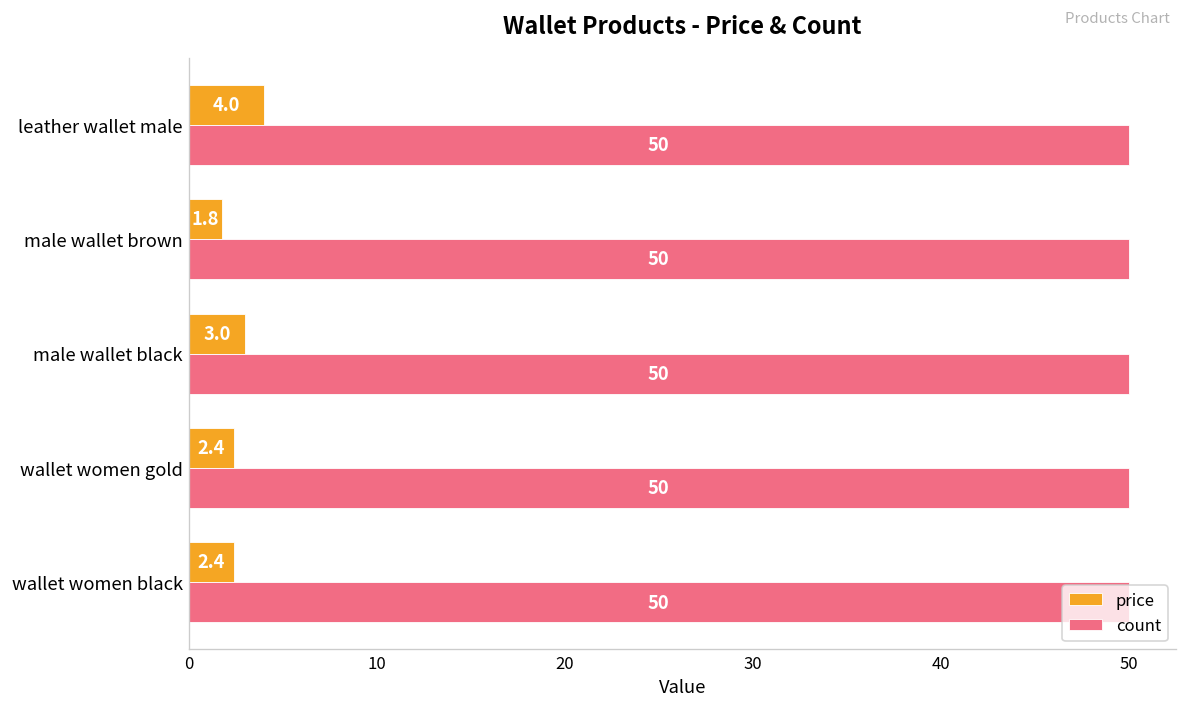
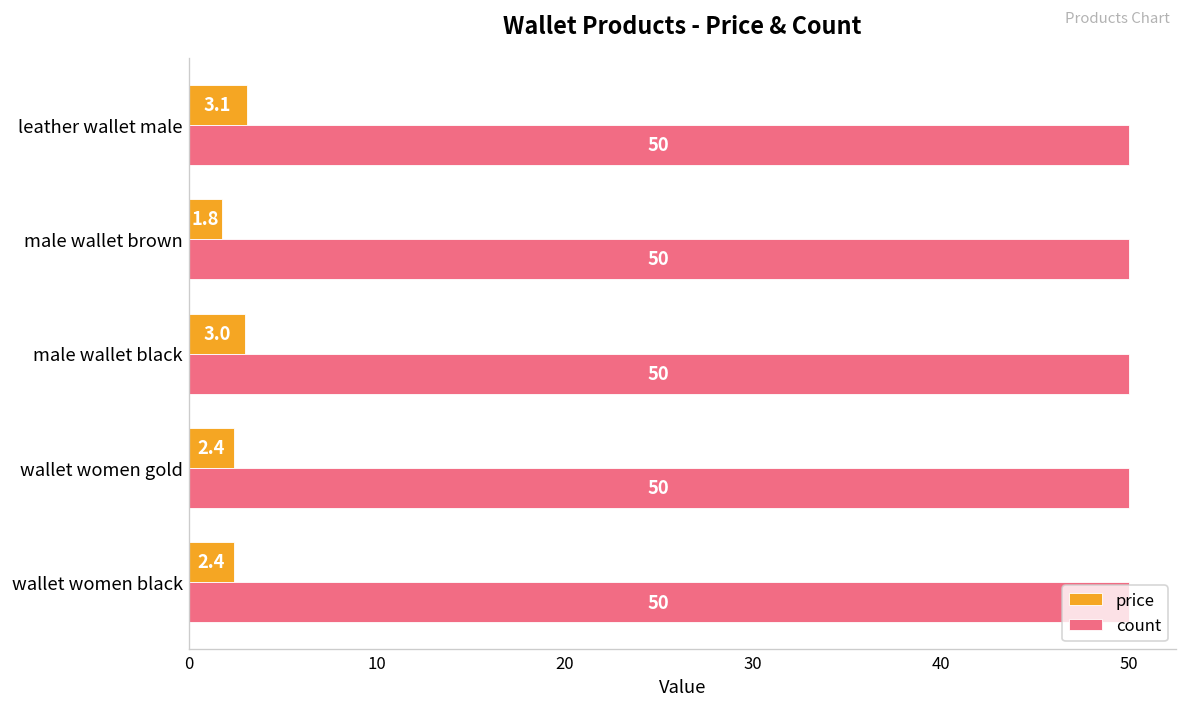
price, leather wallet male: 4.0 -> 3.1
